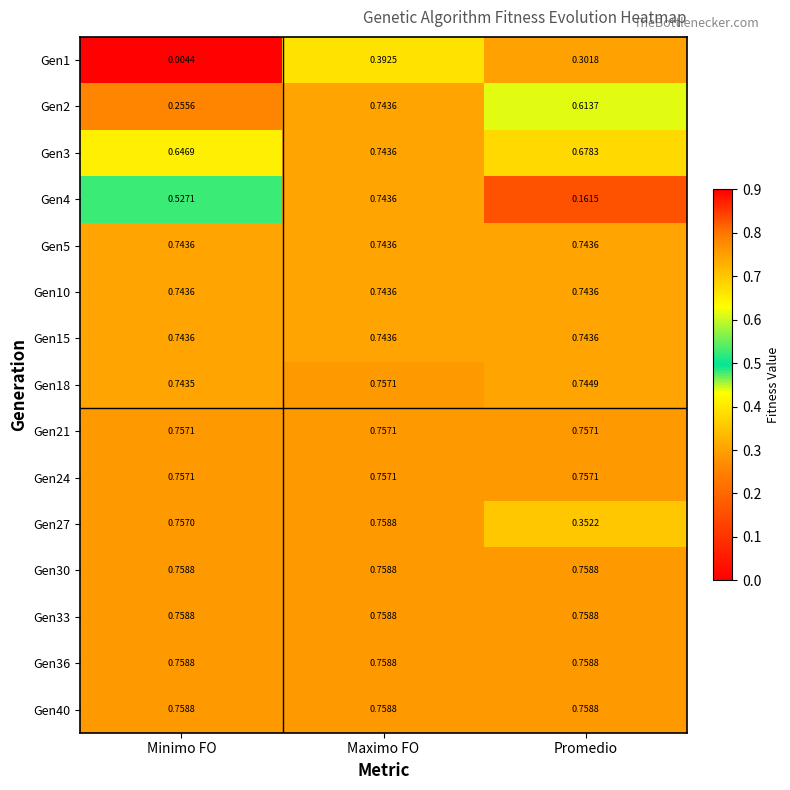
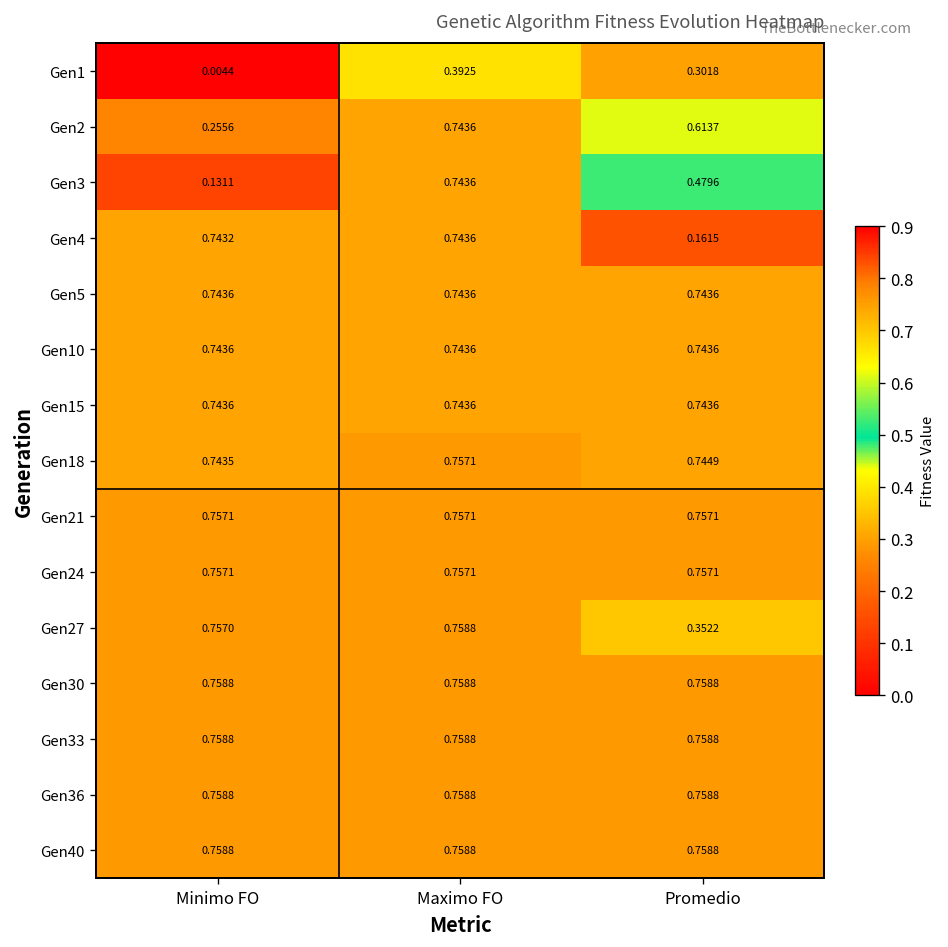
Gen3, Minimo FO: 0.6469 -> 0.1311
Gen3, Promedio: 0.6783 -> 0.4796
Gen4, Minimo FO: 0.5271 -> 0.7432
